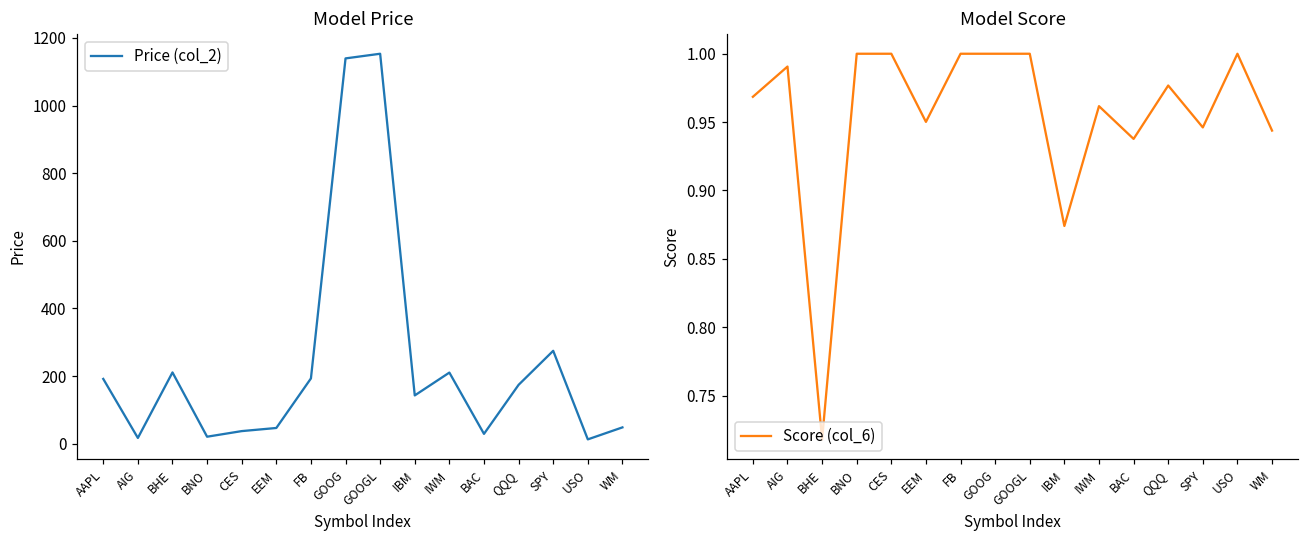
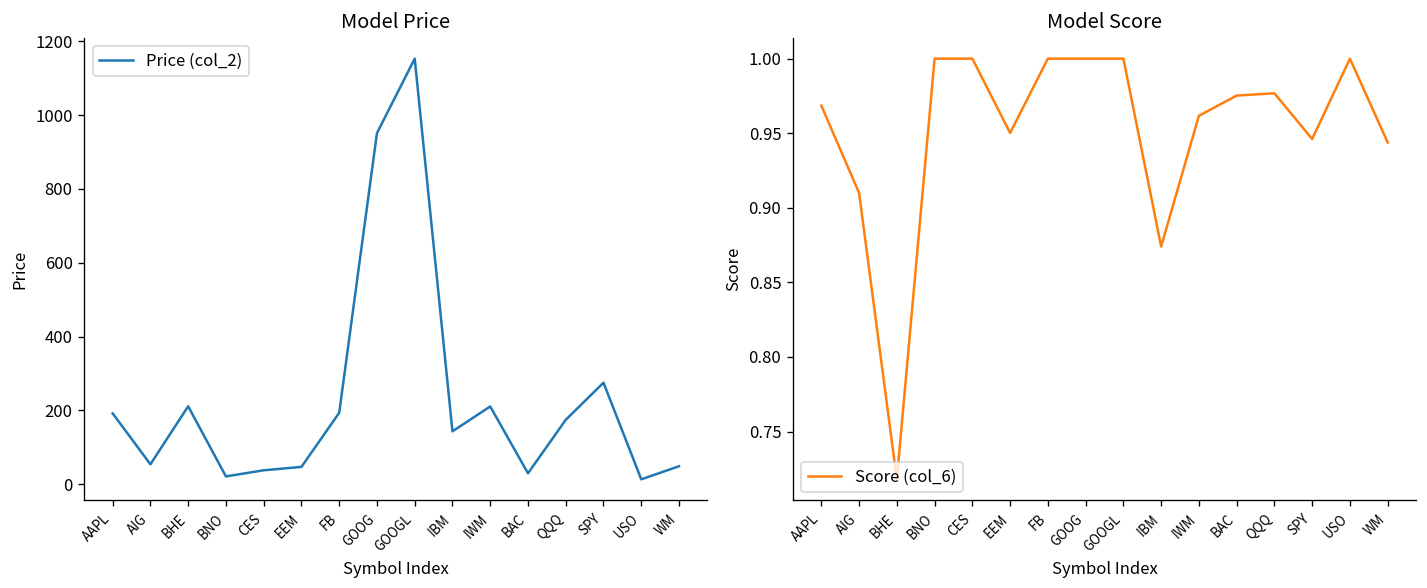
Model Price, AIG: 20 -> 50
Model Price, GOOG: 1140 -> 950
Model Score, AIG: 0.991 -> 0.910
Model Score, BAC: 0.938 -> 0.975
